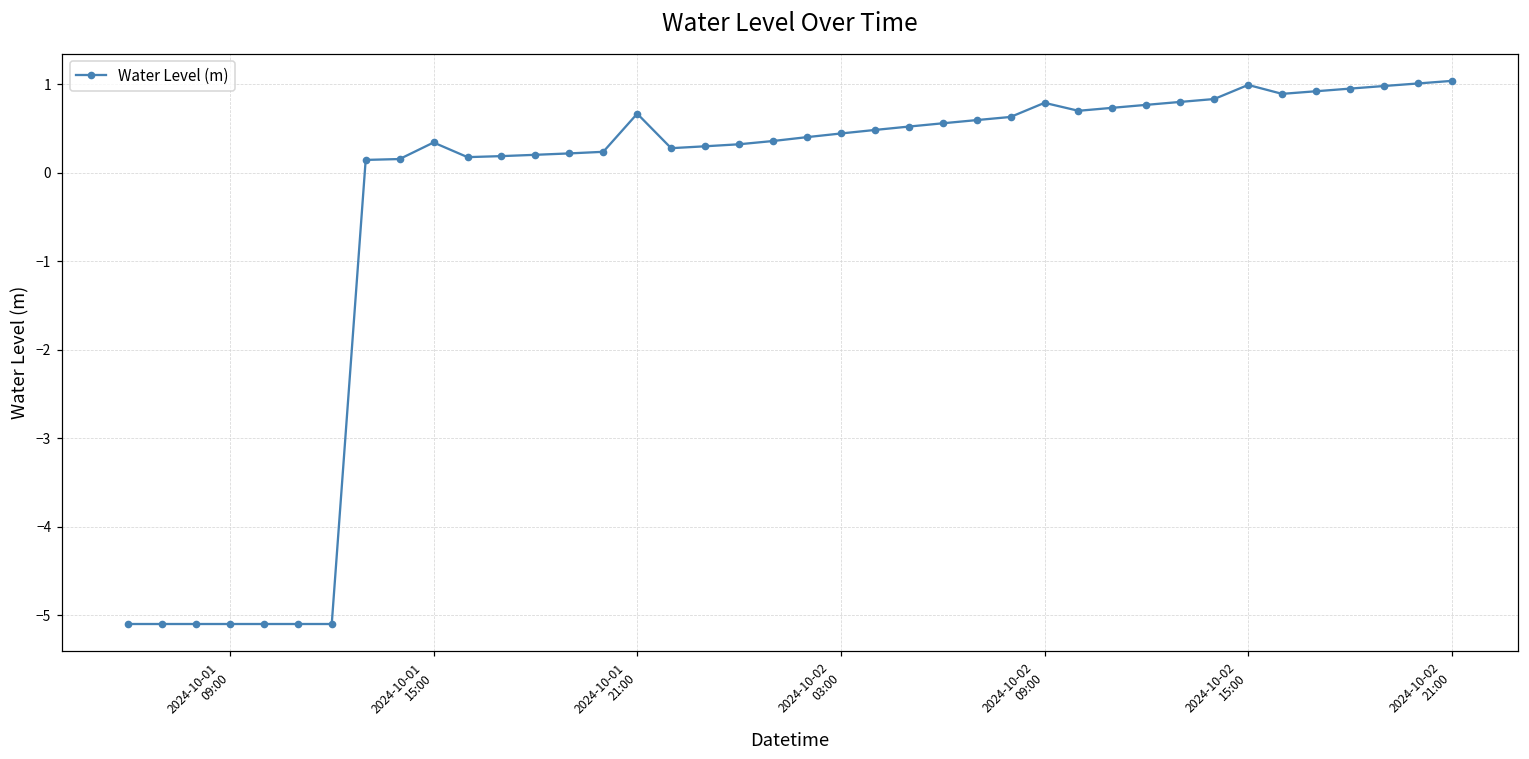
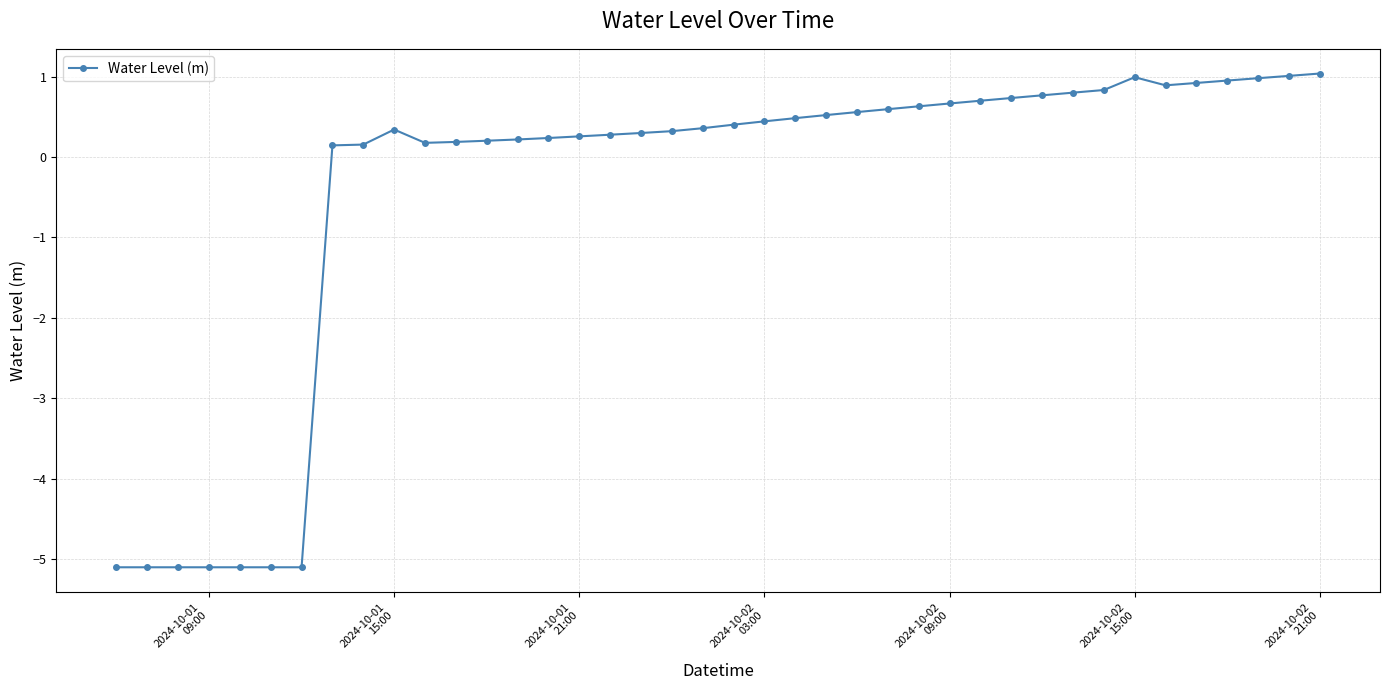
2024-10-01 21:00: 0.7 -> 0.3
2024-10-02 09:00: 0.8 -> 0.7
